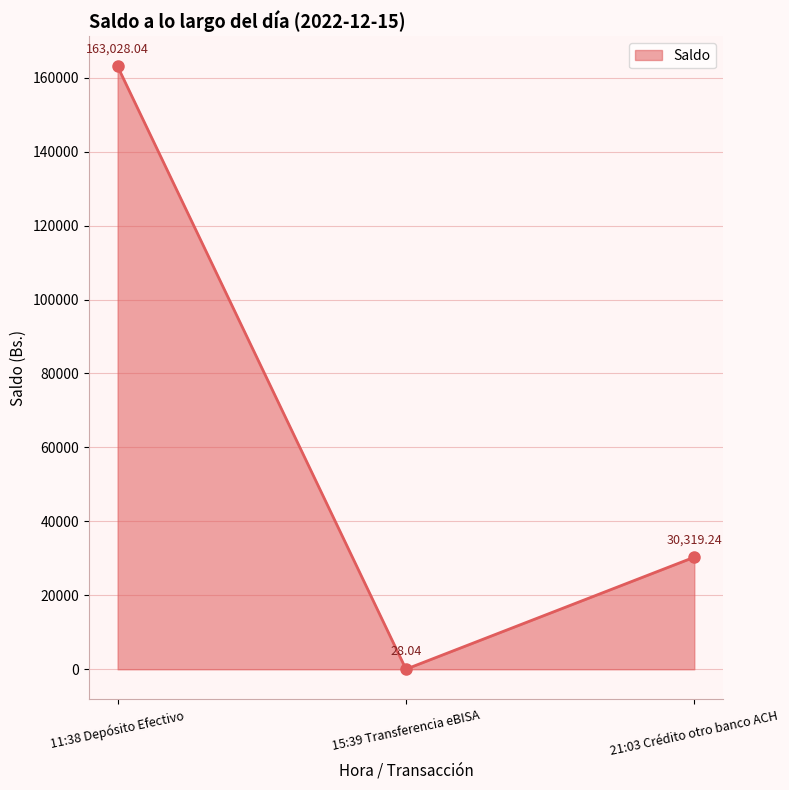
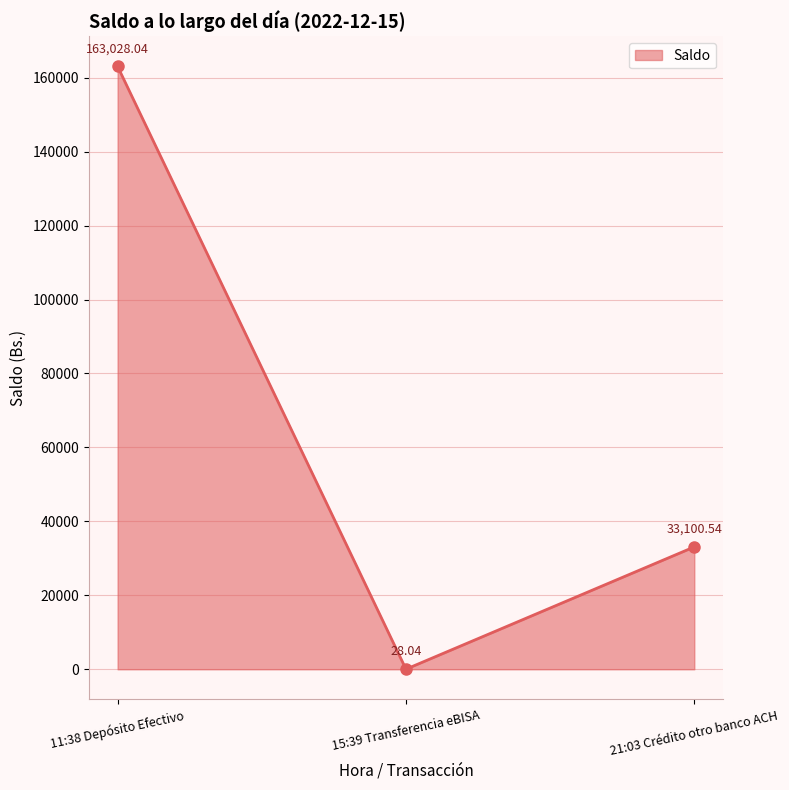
21:03 Crédito otro banco ACH: 30,319.24 -> 33,100.54
